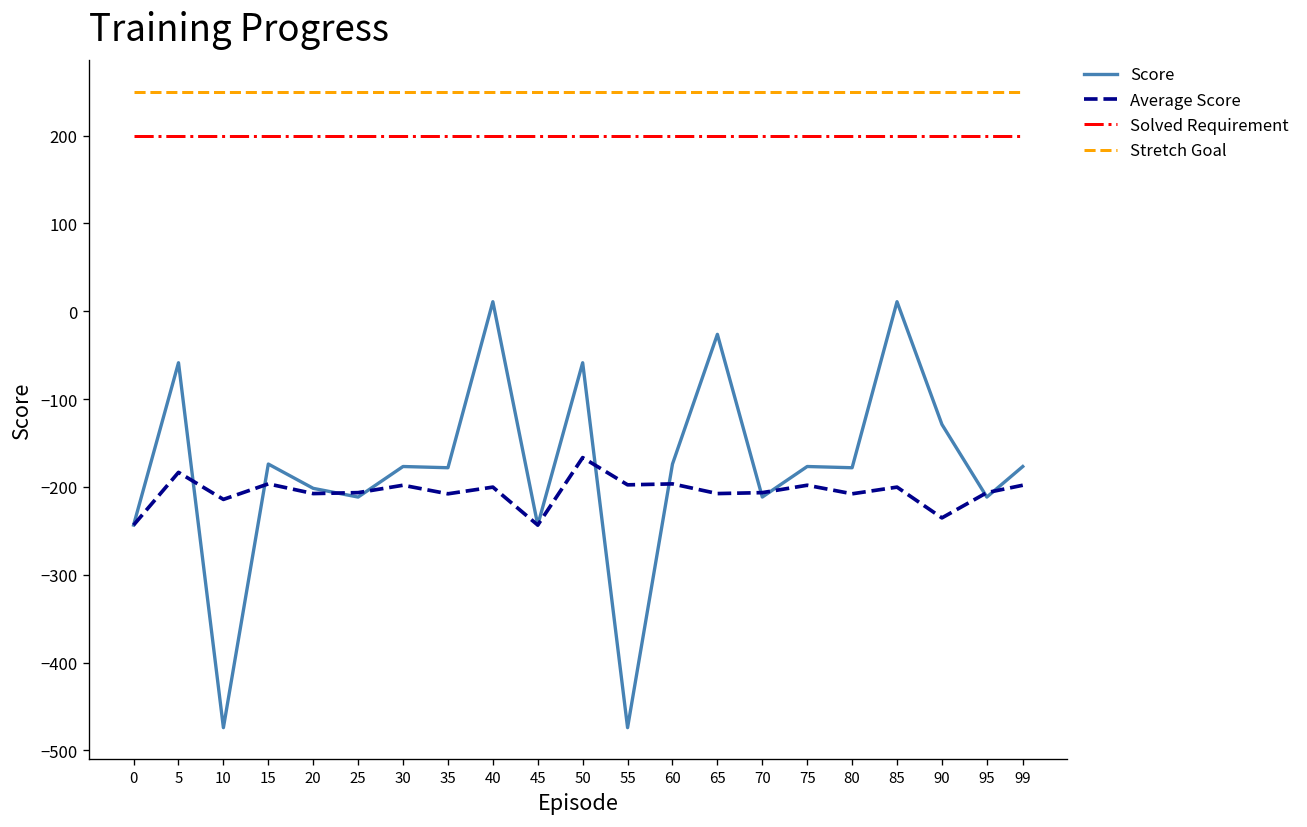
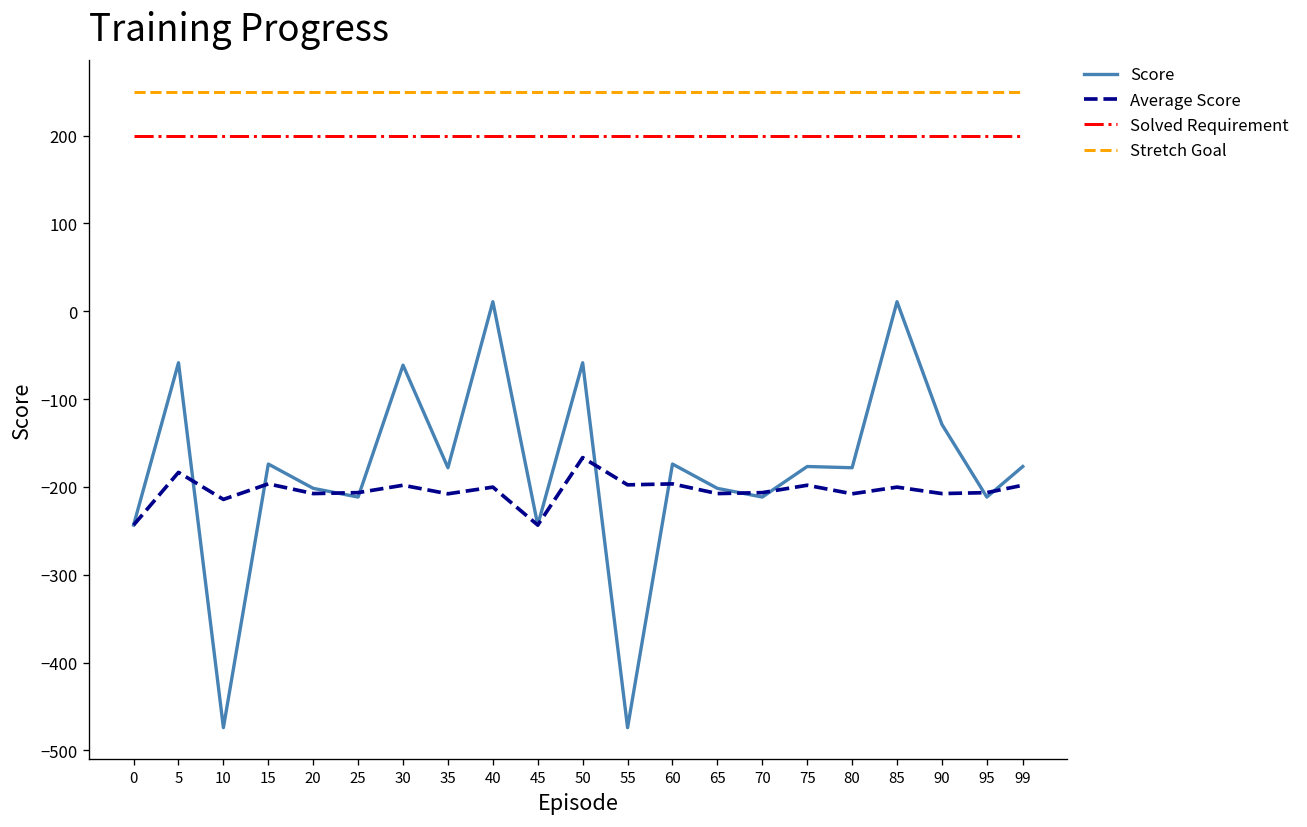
Score, 30: -180 -> -60
Score, 65: -30 -> -200
Average Score, 90: -240 -> -210
